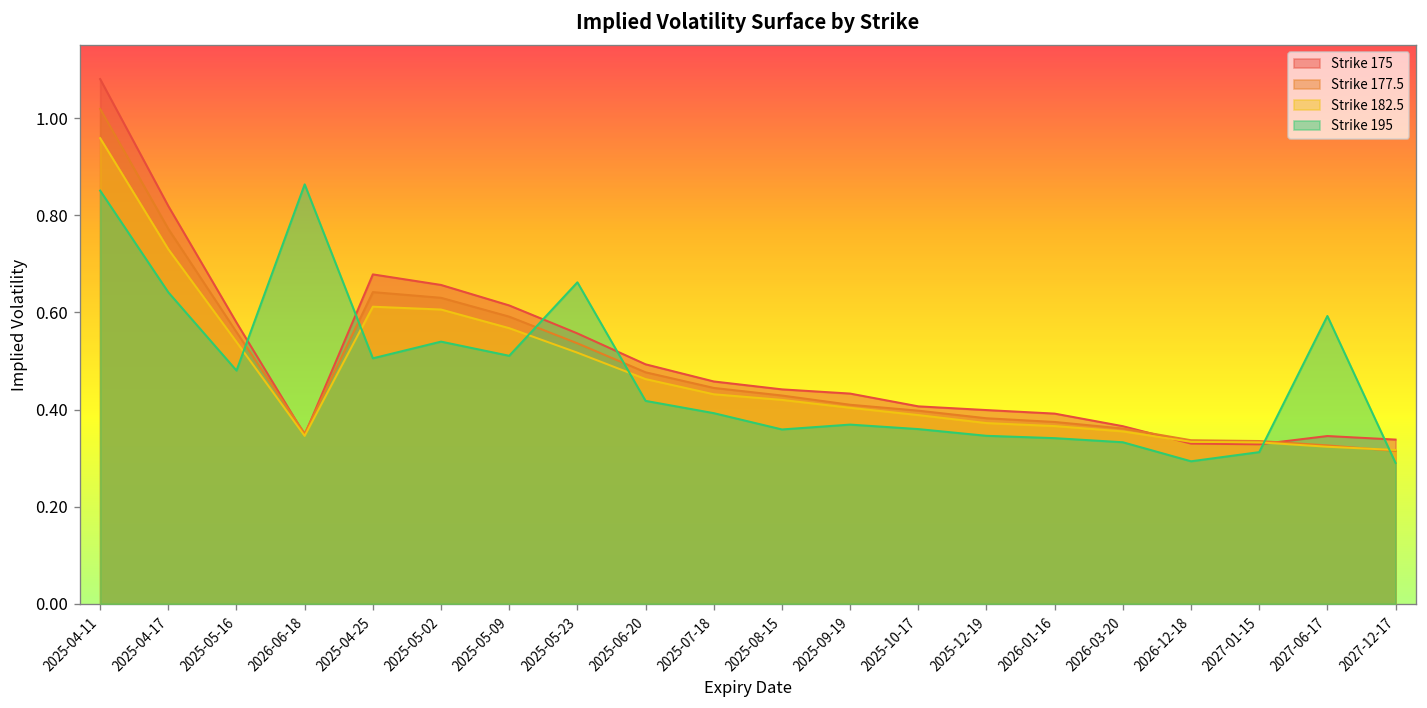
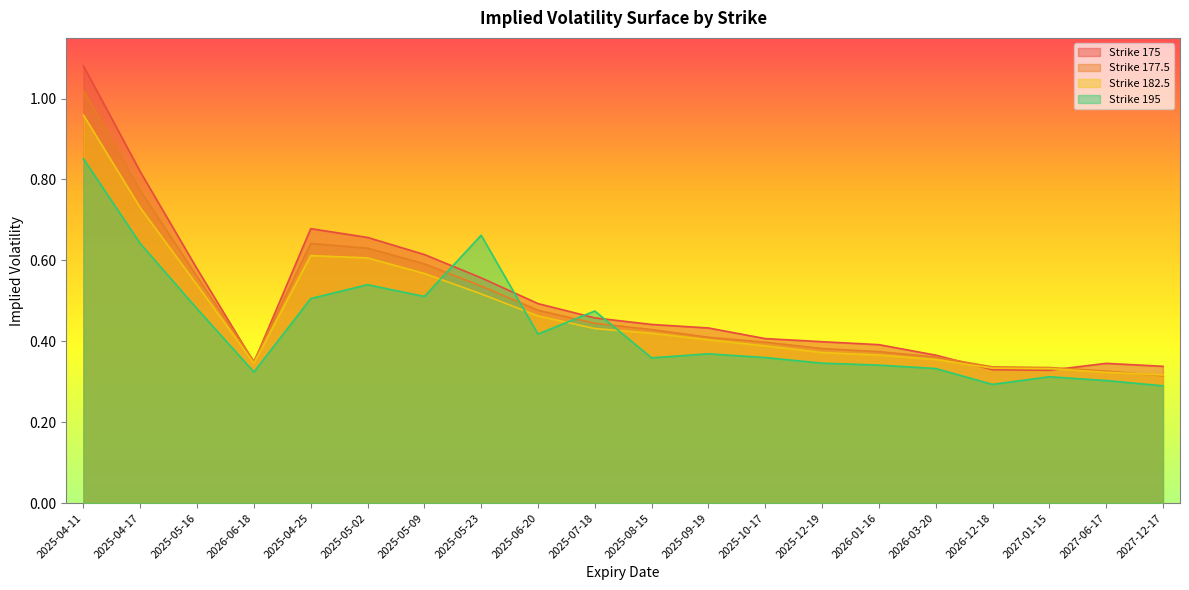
Strike 195, 2026-06-18: 0.86 -> 0.32
Strike 195, 2025-07-18: 0.39 -> 0.47
Strike 195, 2027-06-17: 0.59 -> 0.30
